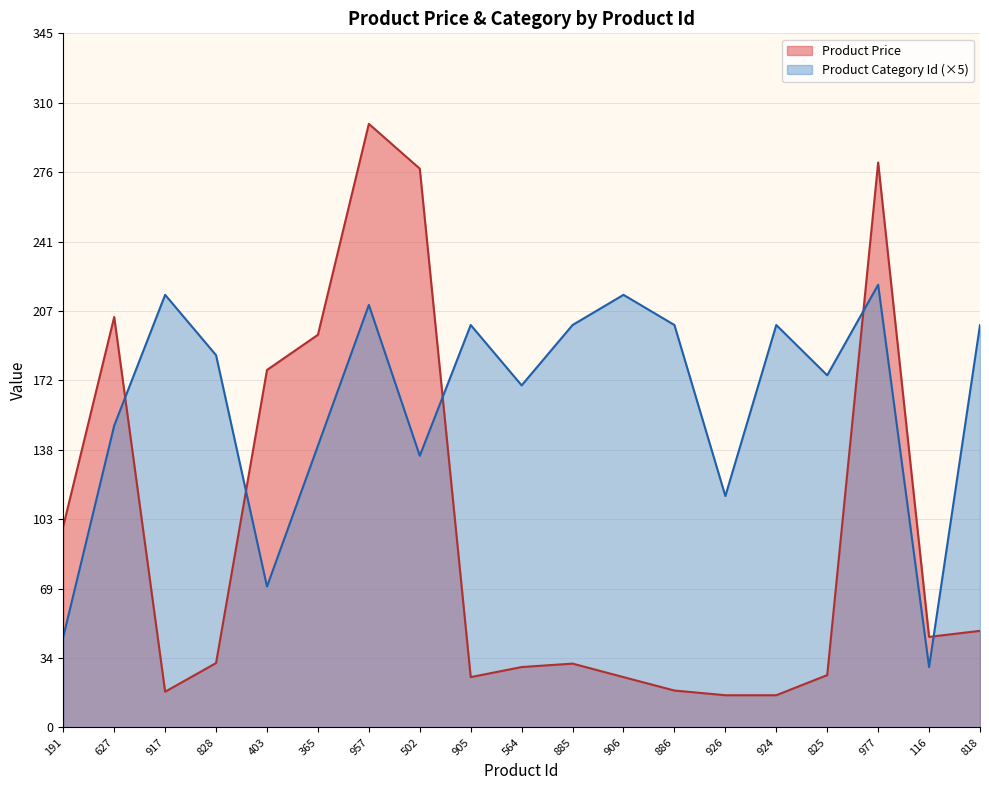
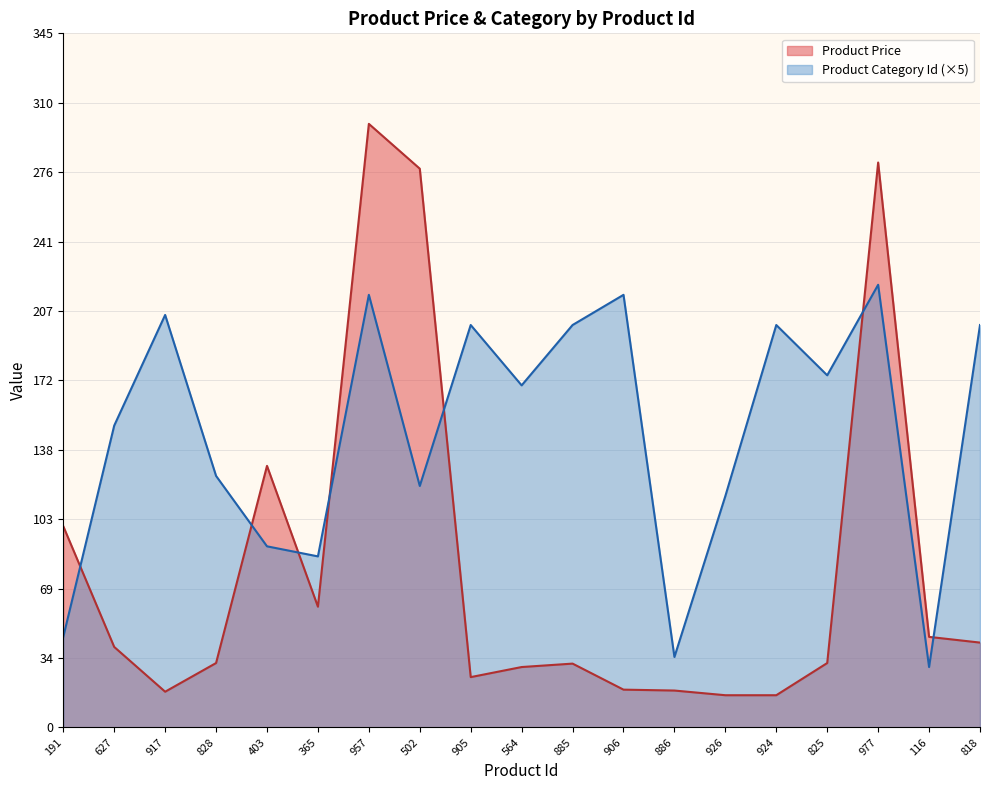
Product Price, 627: 204 -> 40
Product Category Id (×5), 917: 215 -> 205
Product Category Id (×5), 828: 185 -> 125
Product Price, 403: 178 -> 130
Product Category Id (×5), 403: 70 -> 90
Product Price, 365: 195 -> 60
Product Category Id (×5), 365: 140 -> 85
Product Category Id (×5), 957: 210 -> 215
Product Category Id (×5), 502: 135 -> 120
Product Price, 906: 25 -> 19
Product Category Id (×5), 886: 200 -> 35
Product Price, 825: 26 -> 32
Product Price, 818: 48 -> 42
